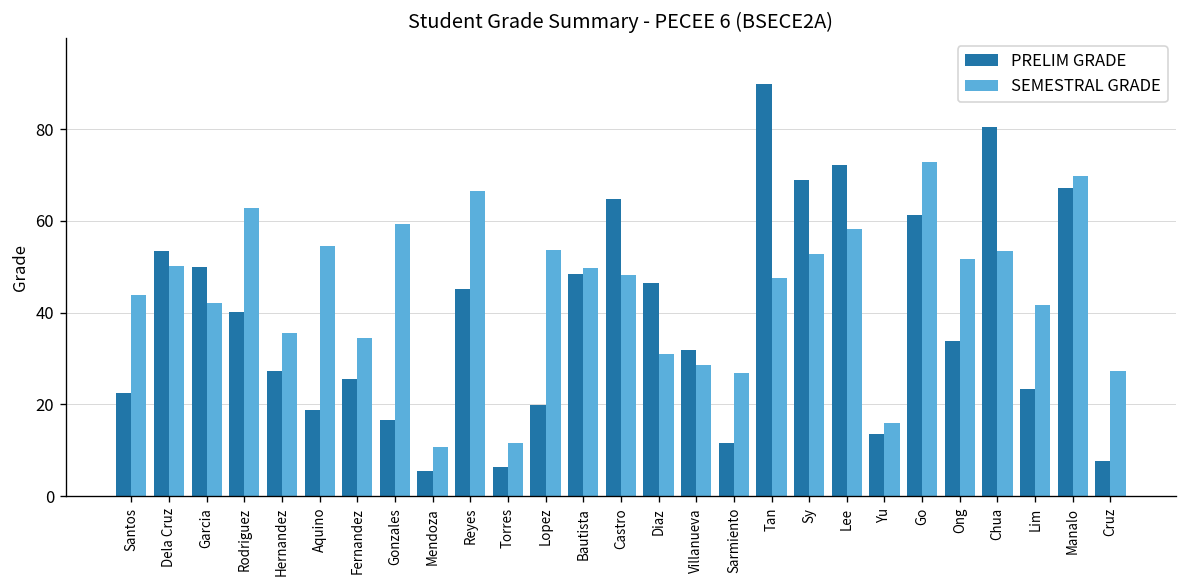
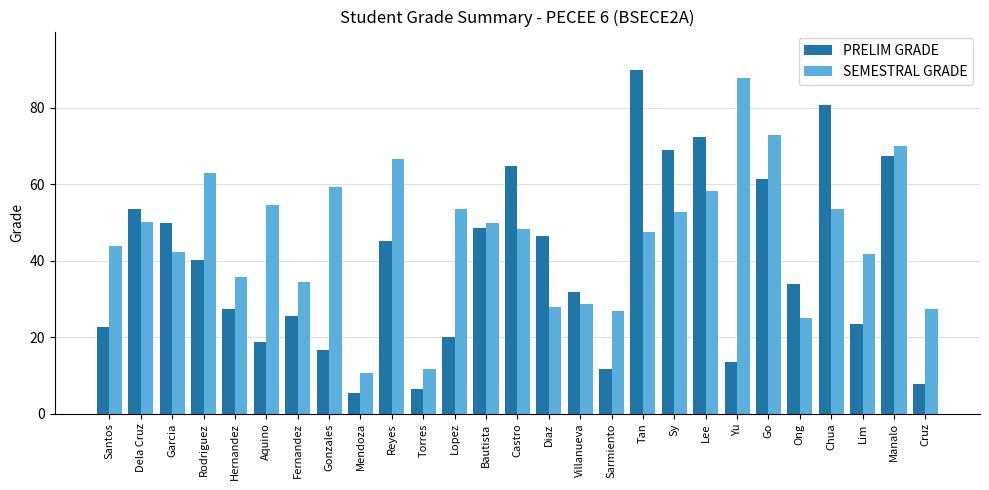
SEMESTRAL GRADE, Diaz: 31 -> 28
SEMESTRAL GRADE, Yu: 16 -> 88
SEMESTRAL GRADE, Ong: 52 -> 25
